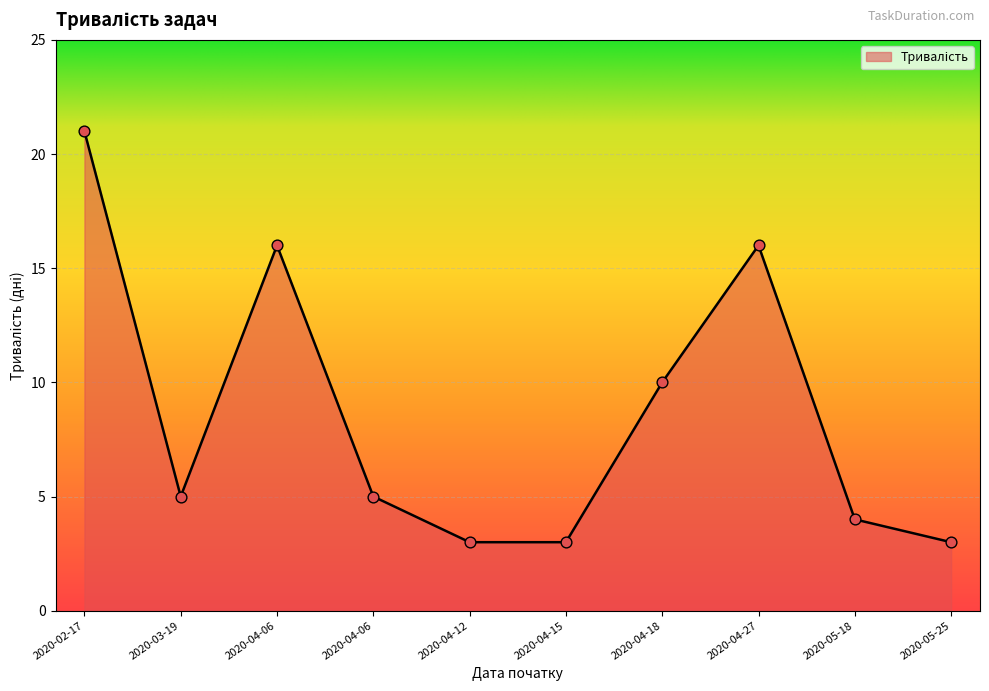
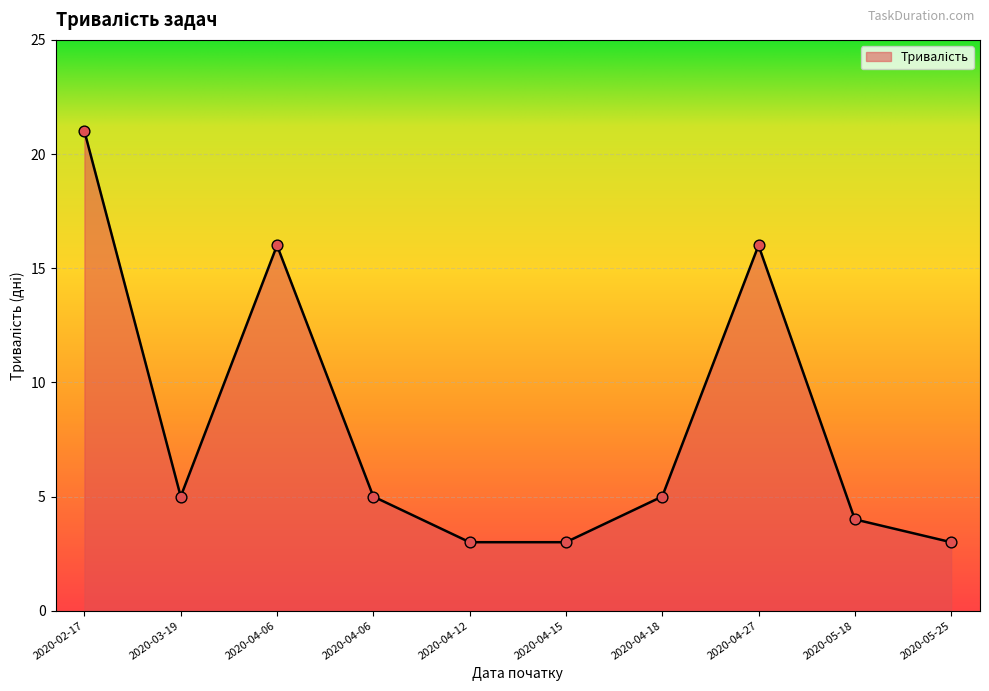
2020-04-18: 10 -> 5
